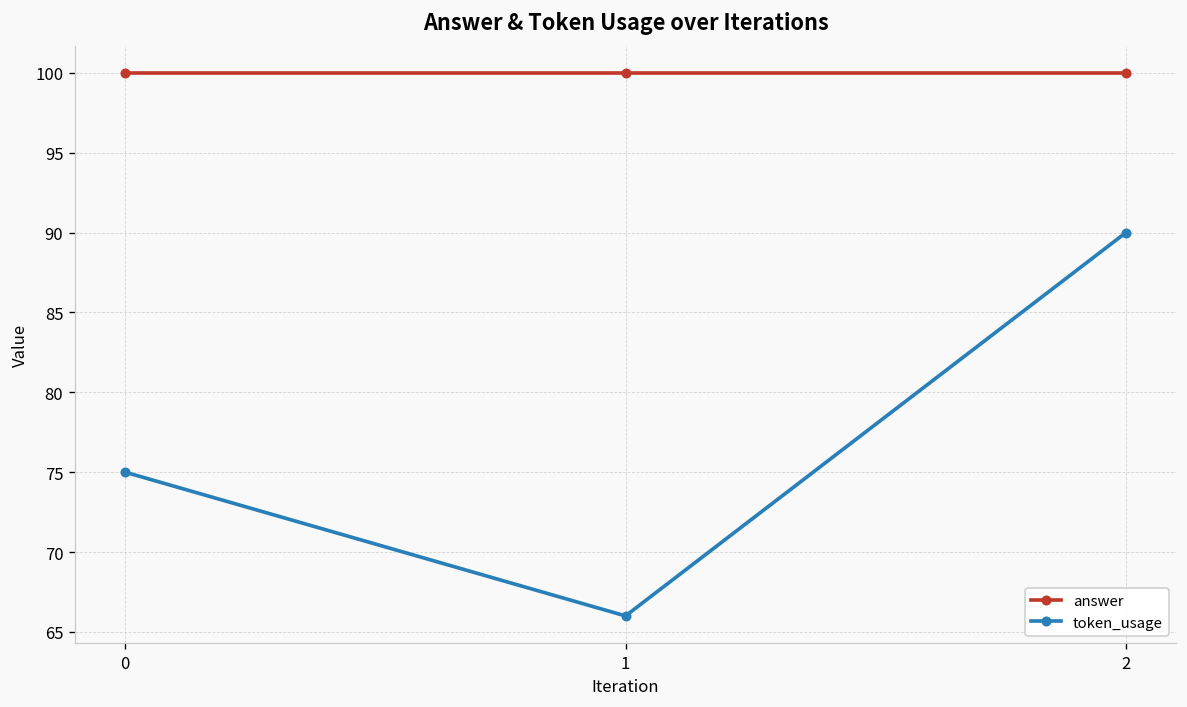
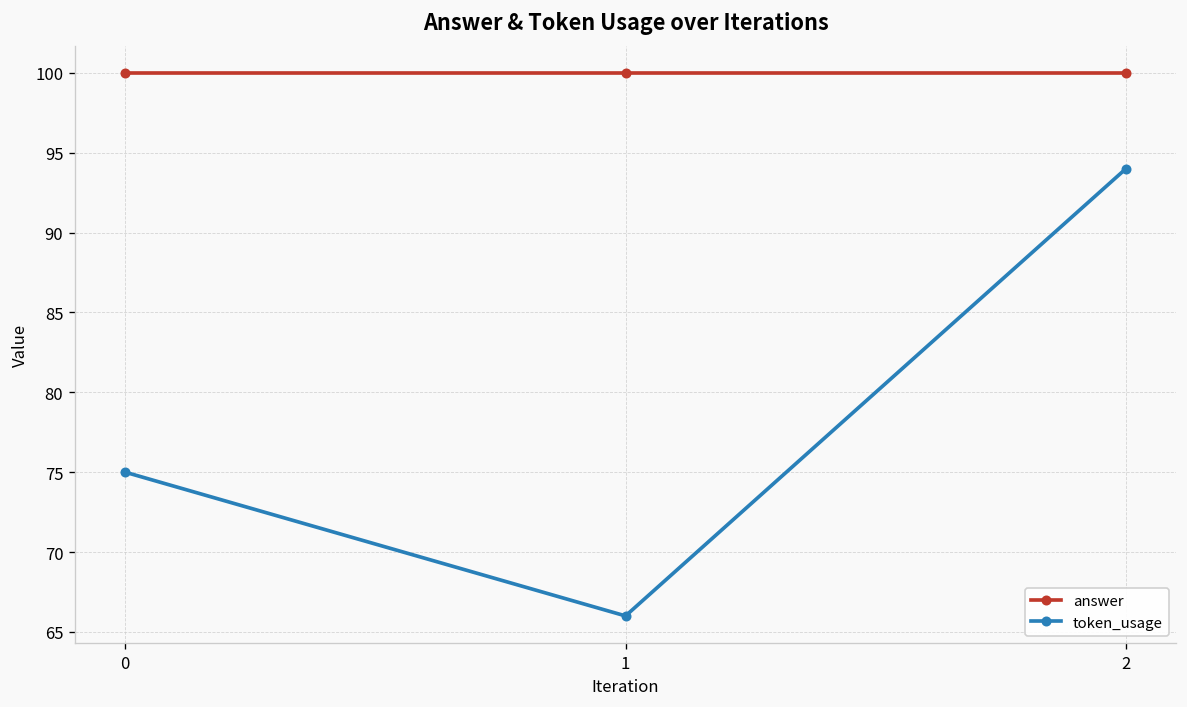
token_usage, 2: 90 -> 94
